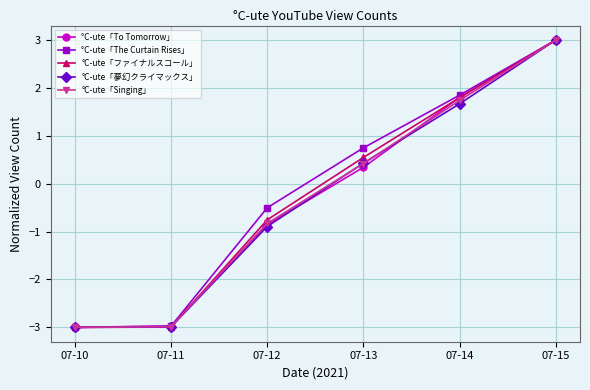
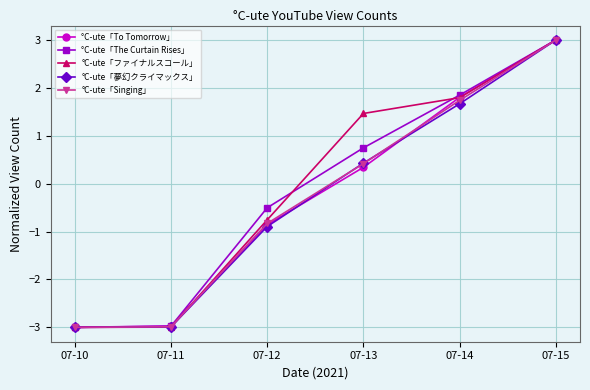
°C-ute「ファイナルスコール」, 07-13: 0.5 -> 1.5
